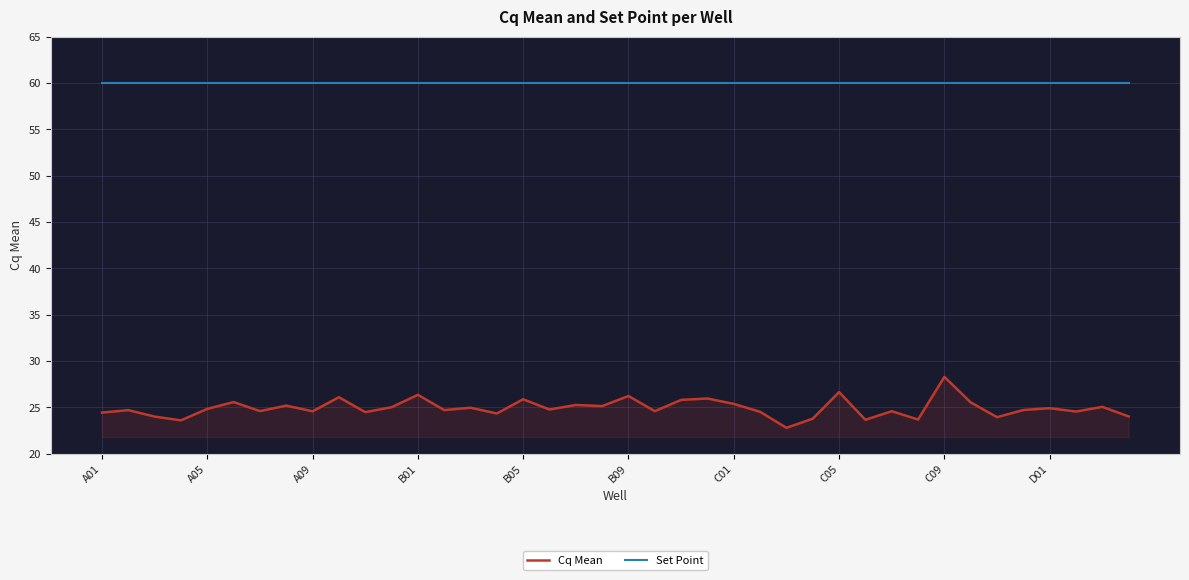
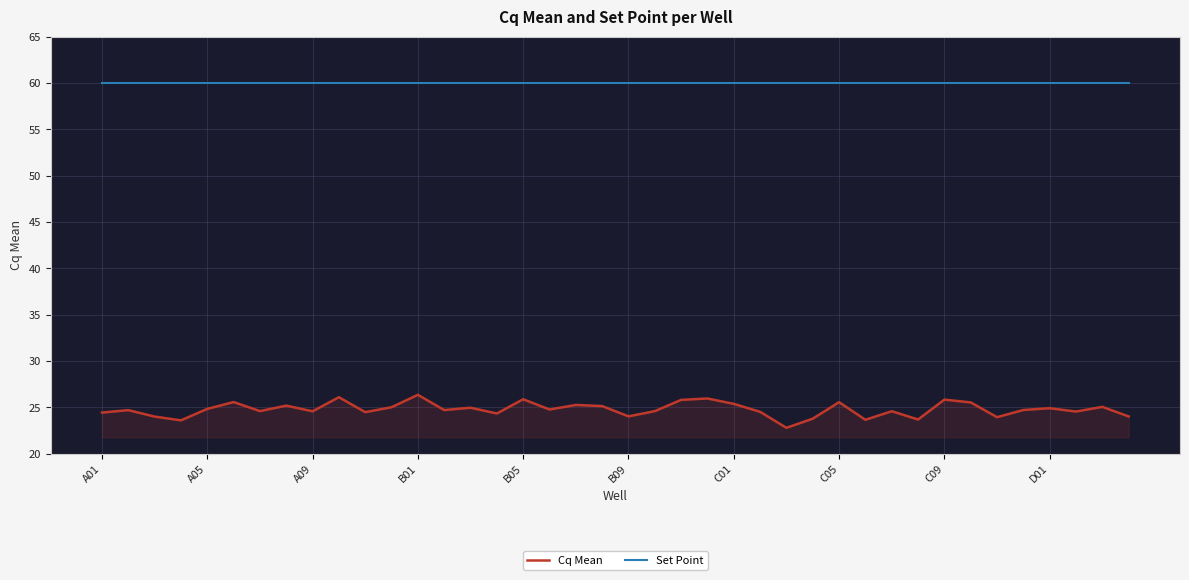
Cq Mean, B09: 26 -> 24
Cq Mean, C05: 27 -> 26
Cq Mean, C09: 28 -> 26
